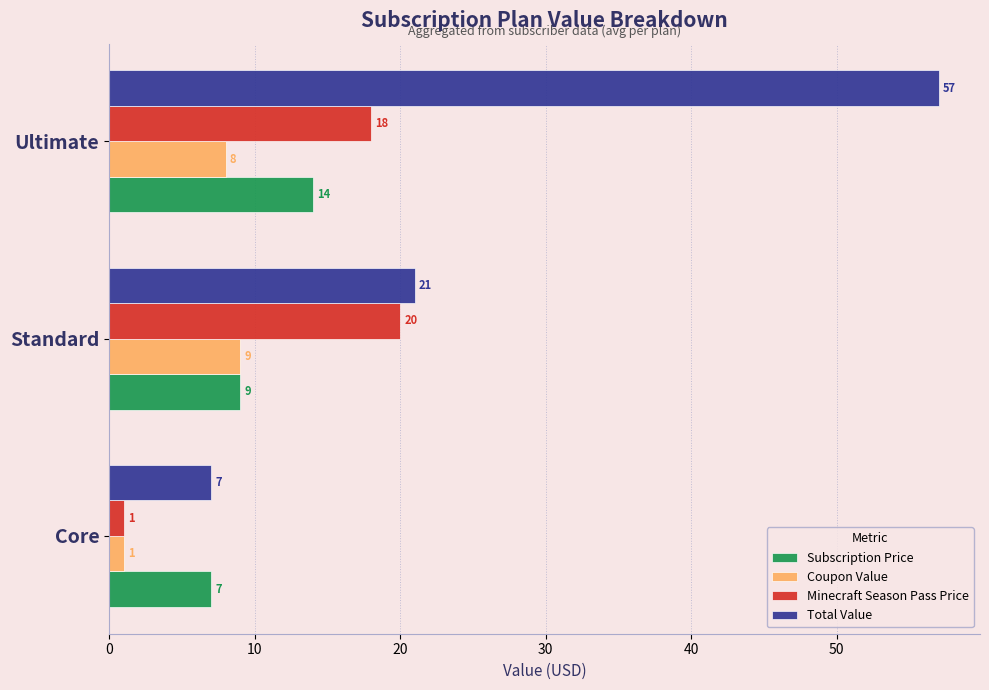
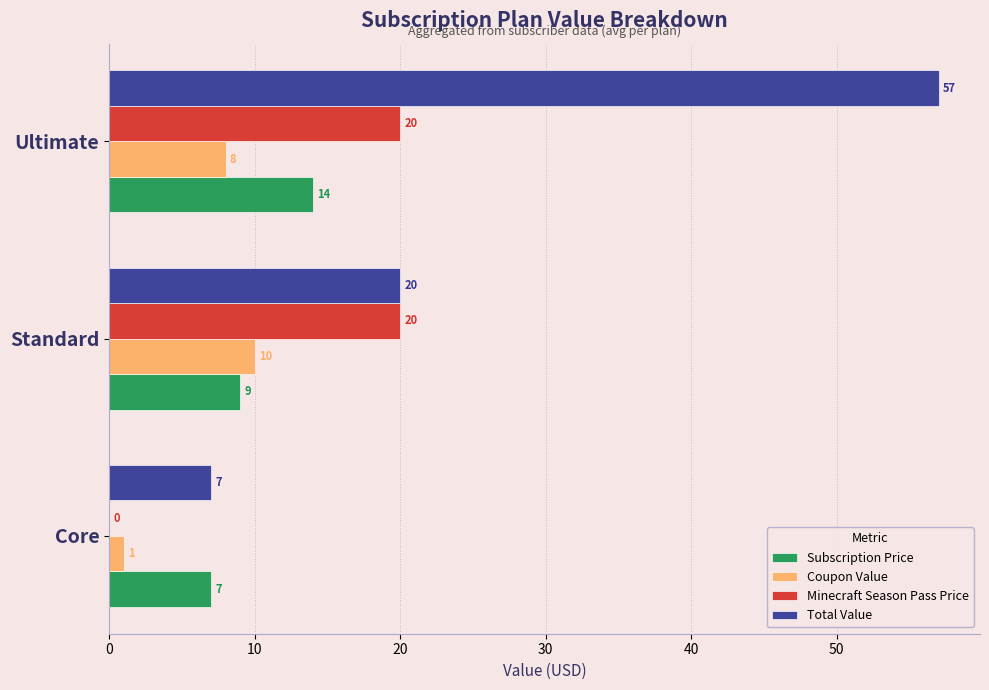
Minecraft Season Pass Price, Ultimate: 18 -> 20
Total Value, Standard: 21 -> 20
Coupon Value, Standard: 9 -> 10
Minecraft Season Pass Price, Core: 1 -> 0
